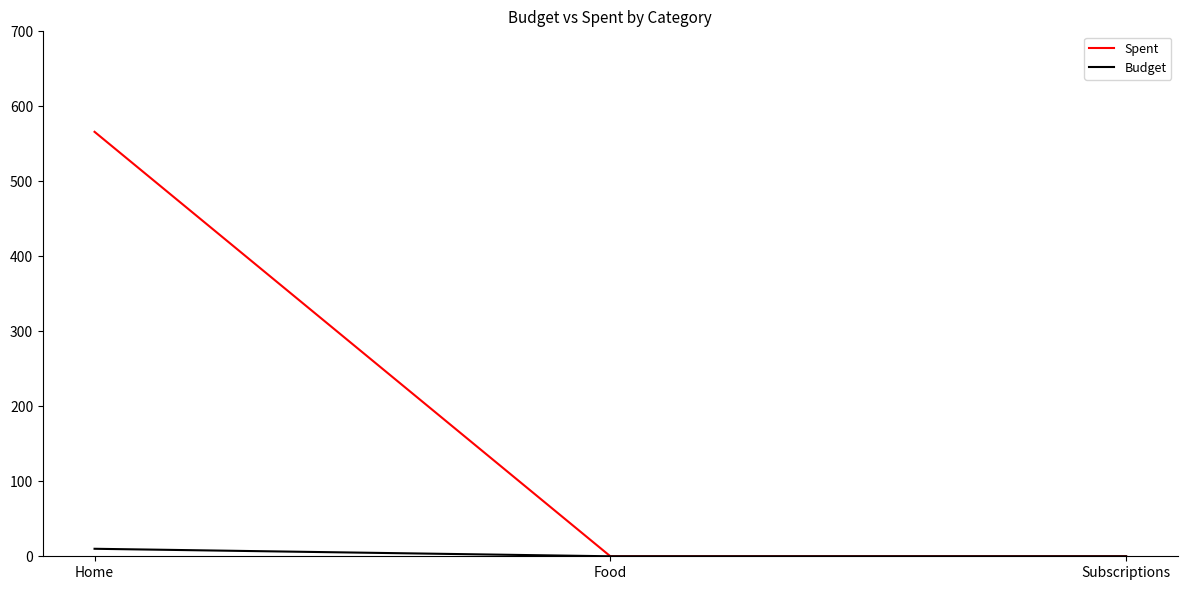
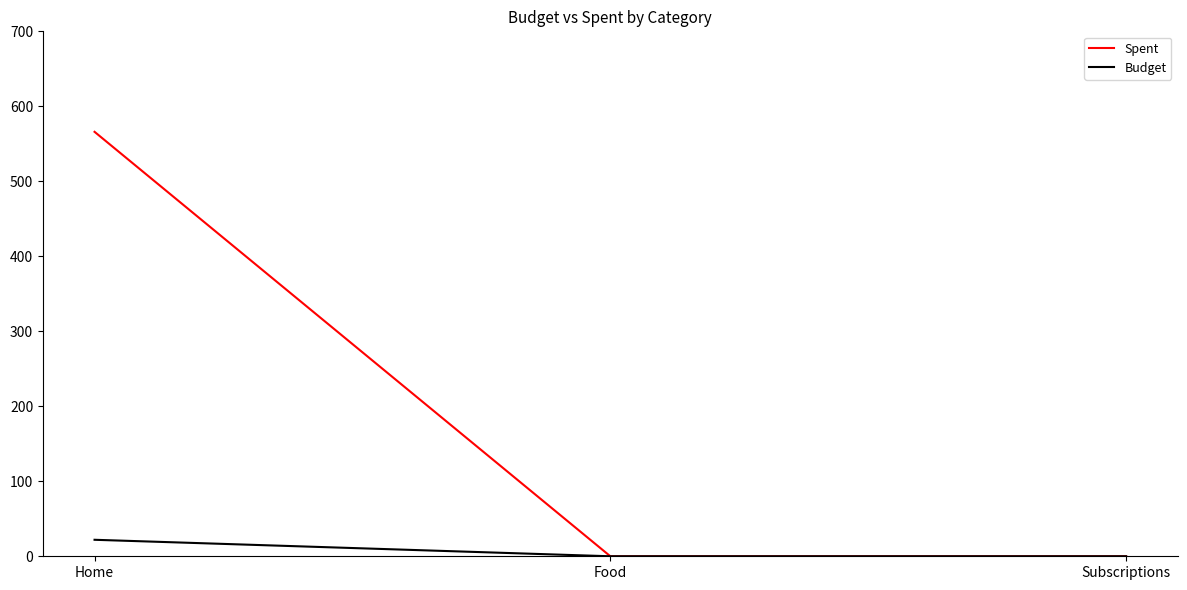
Budget, Home: 10 -> 20
